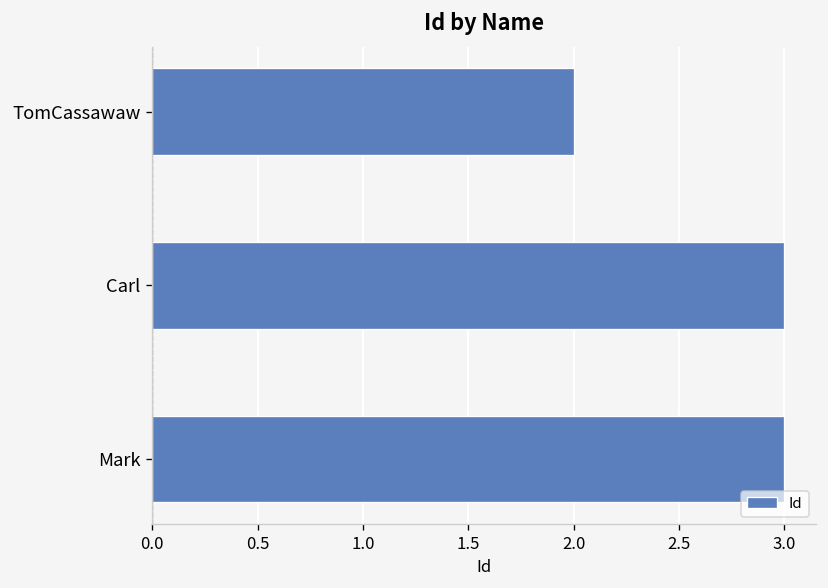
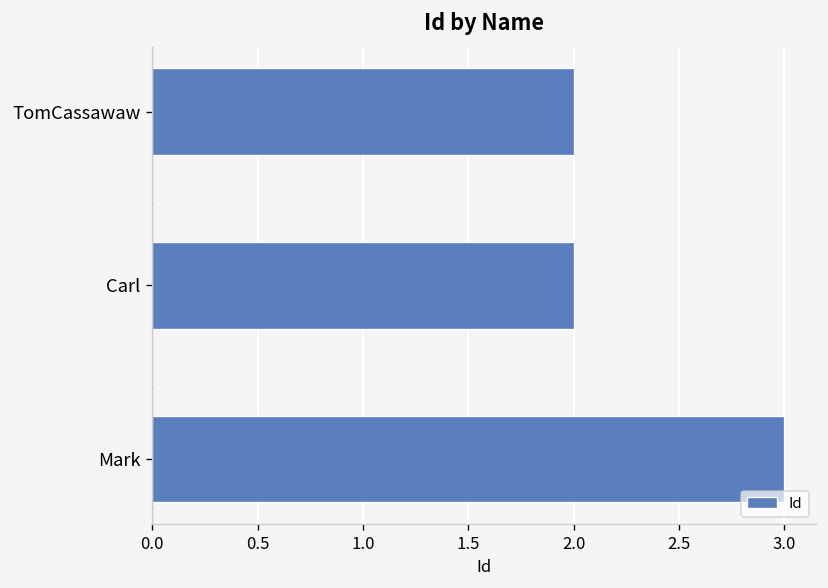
Carl: 3 -> 2
